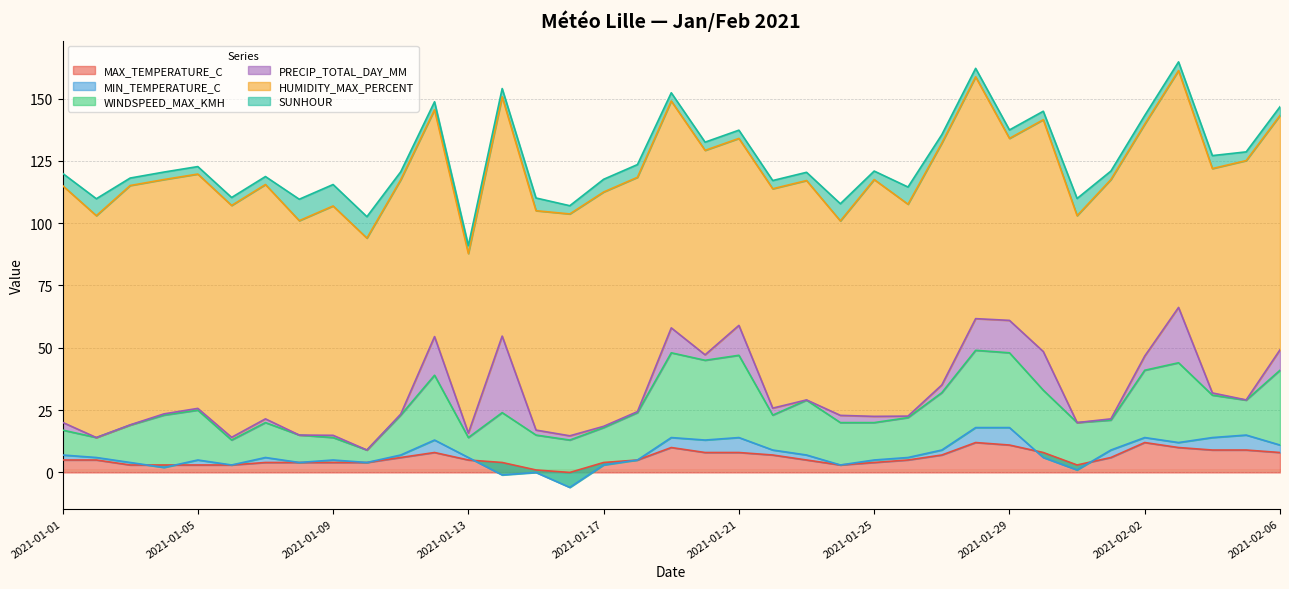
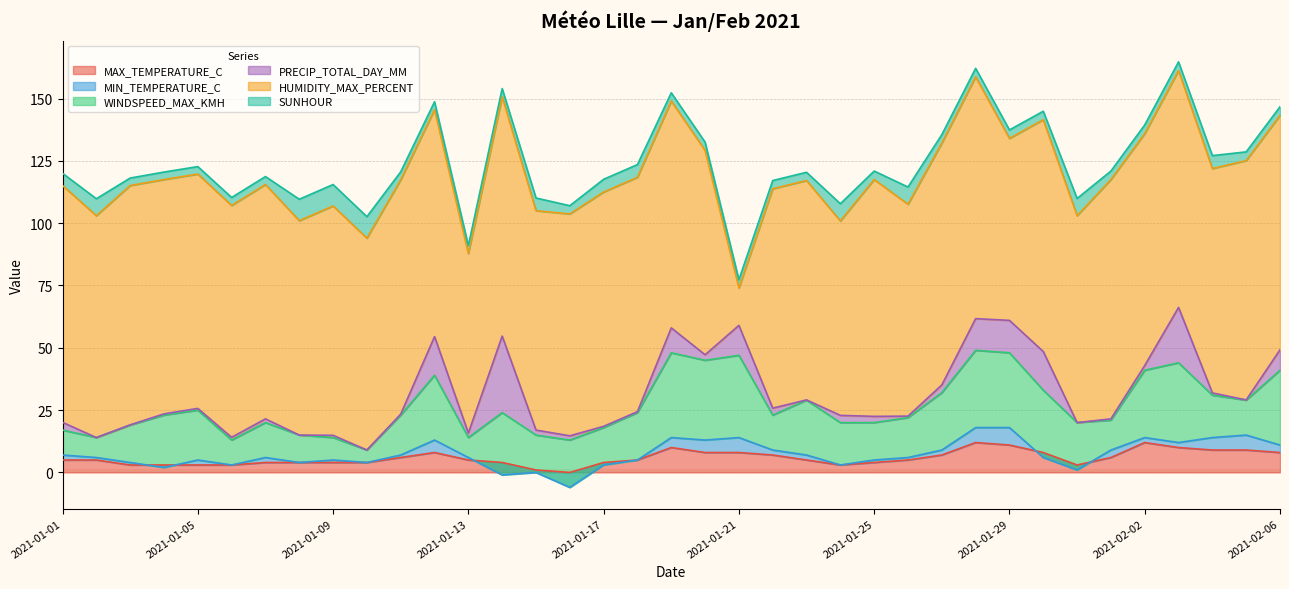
HUMIDITY_MAX_PERCENT, 2021-01-21: 75 -> 15
PRECIP_TOTAL_DAY_MM, 2021-02-02: 6 -> 2
